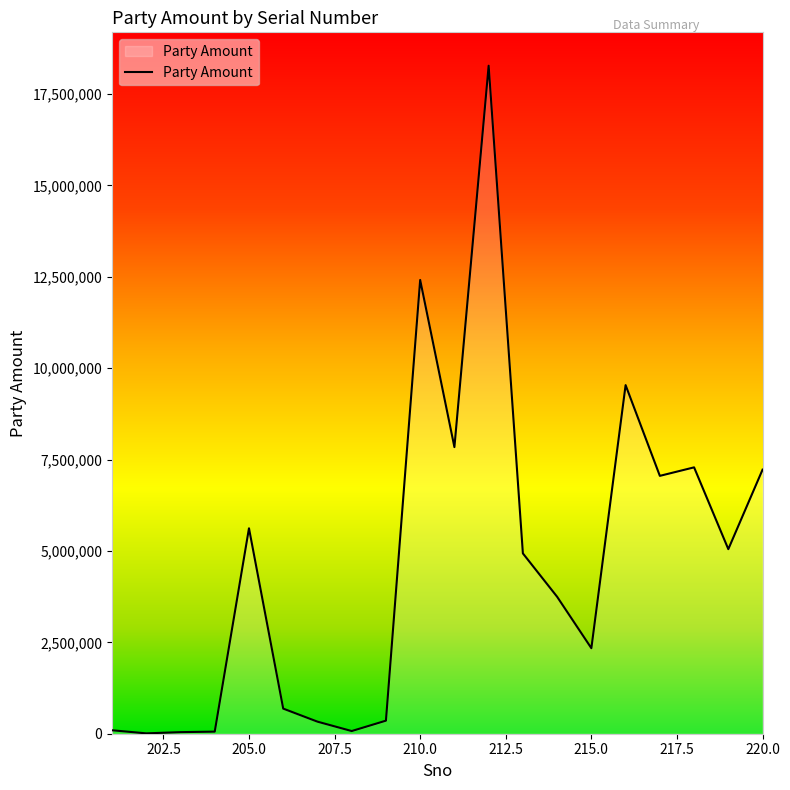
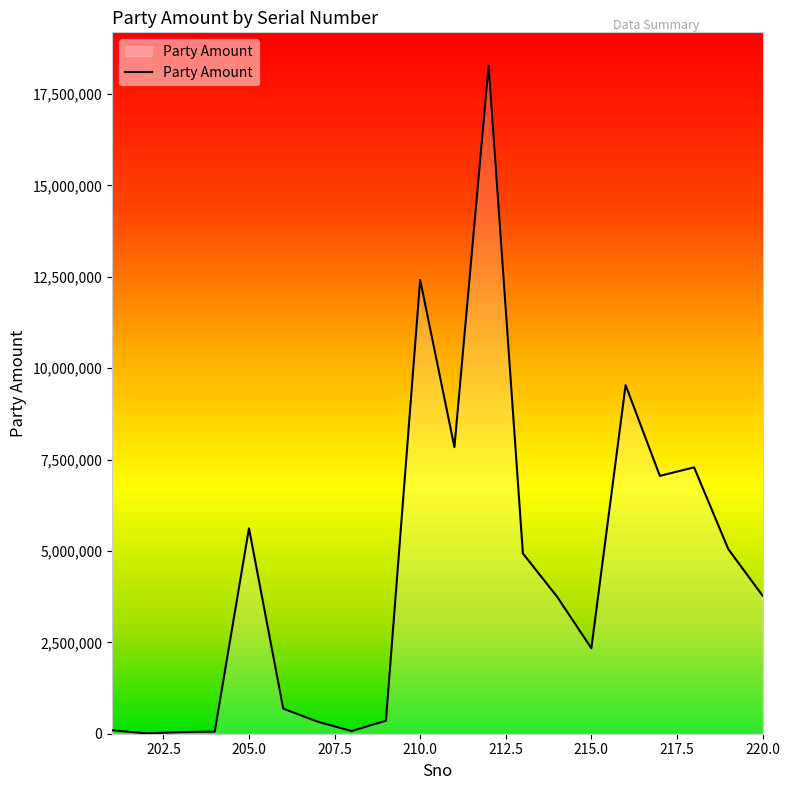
220.0: 7,200,000 -> 3,800,000
